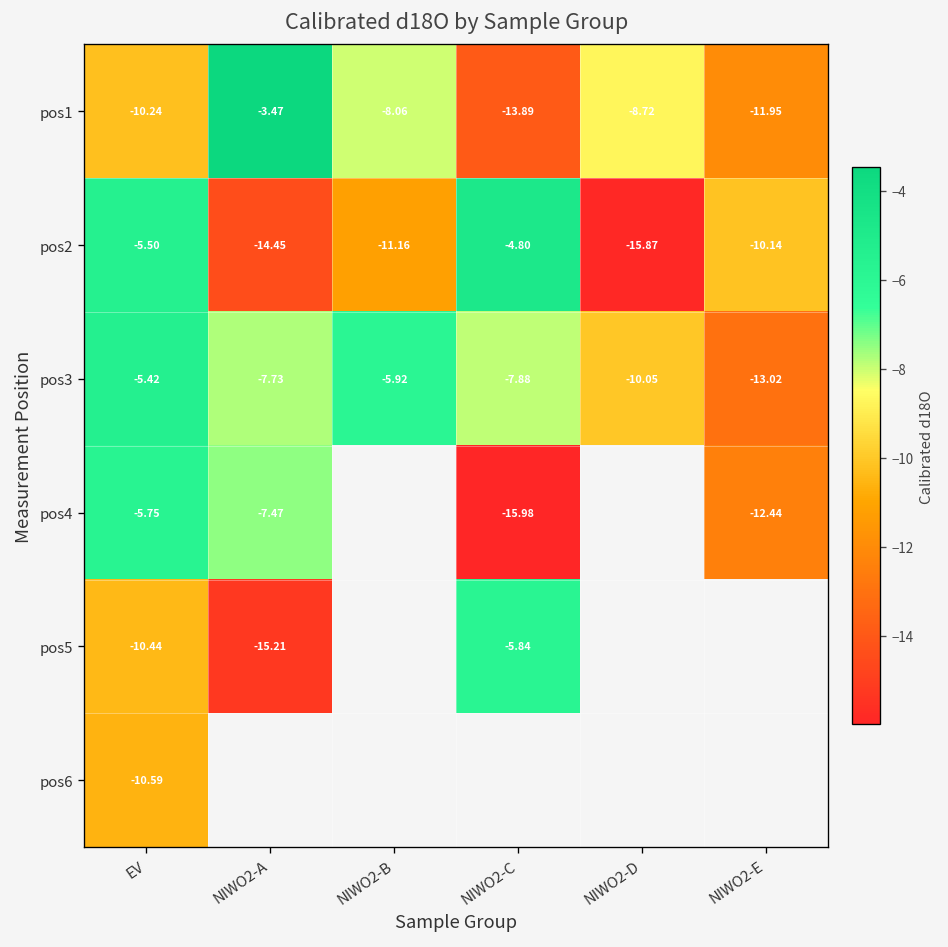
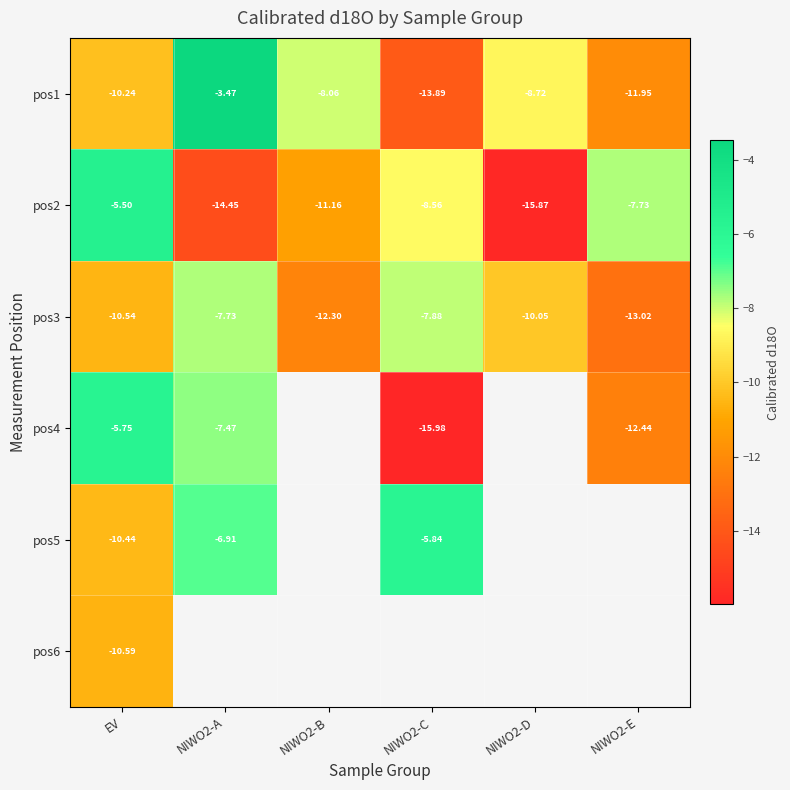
pos2, NIWO2-C: -4.80 -> -8.56
pos2, NIWO2-E: -10.14 -> -7.73
pos3, EV: -5.42 -> -10.54
pos3, NIWO2-B: -5.92 -> -12.30
pos5, NIWO2-A: -15.21 -> -6.91
